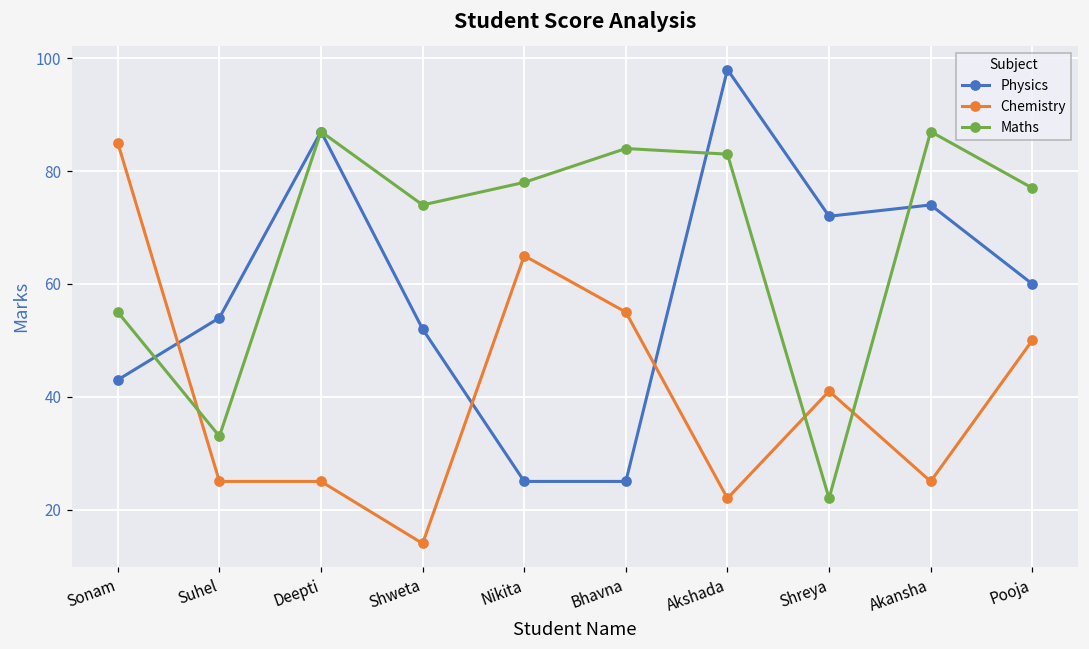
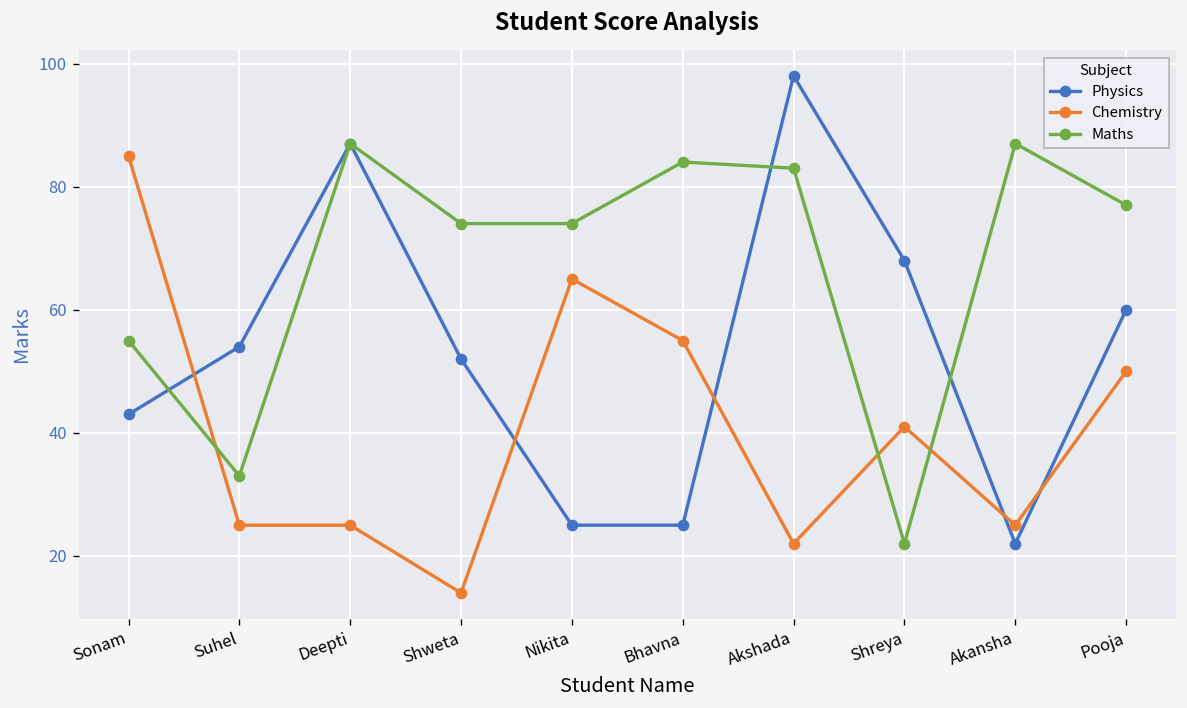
Maths, Nikita: 78 -> 74
Physics, Shreya: 72 -> 68
Physics, Akansha: 74 -> 22
